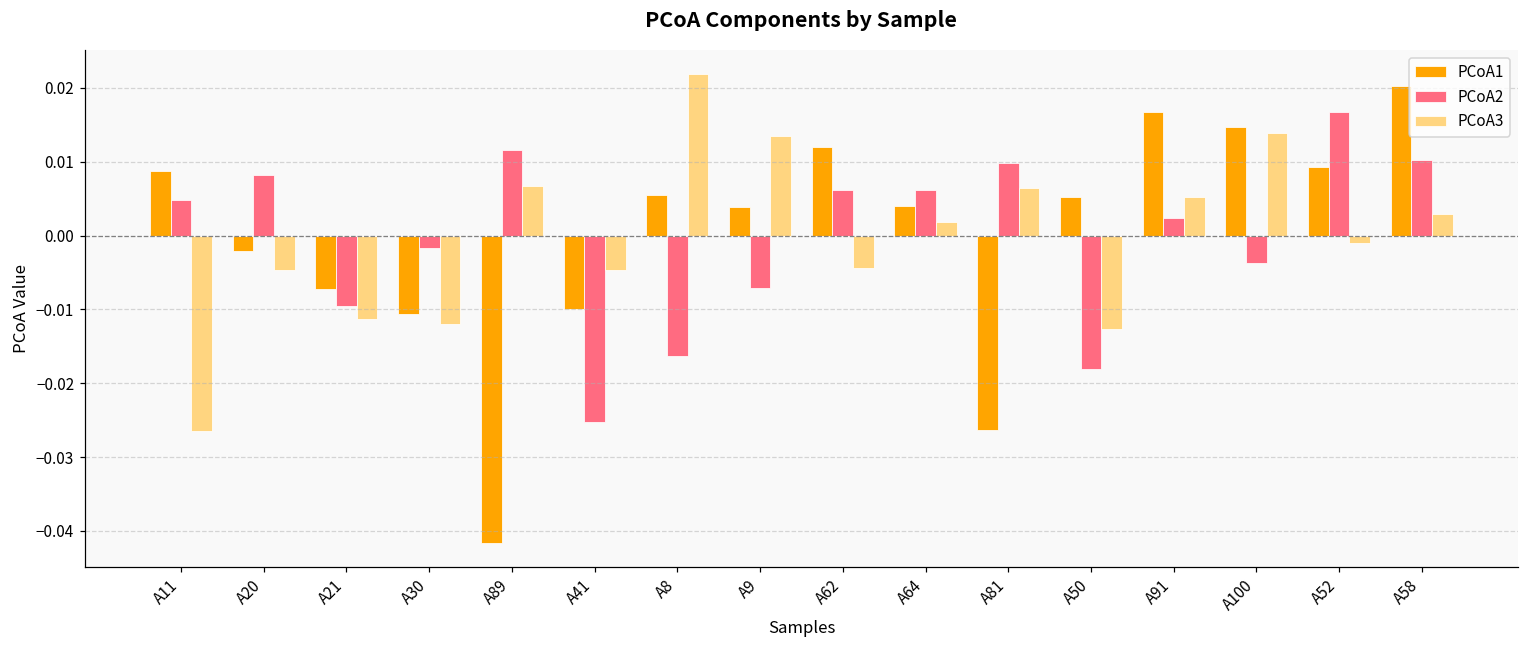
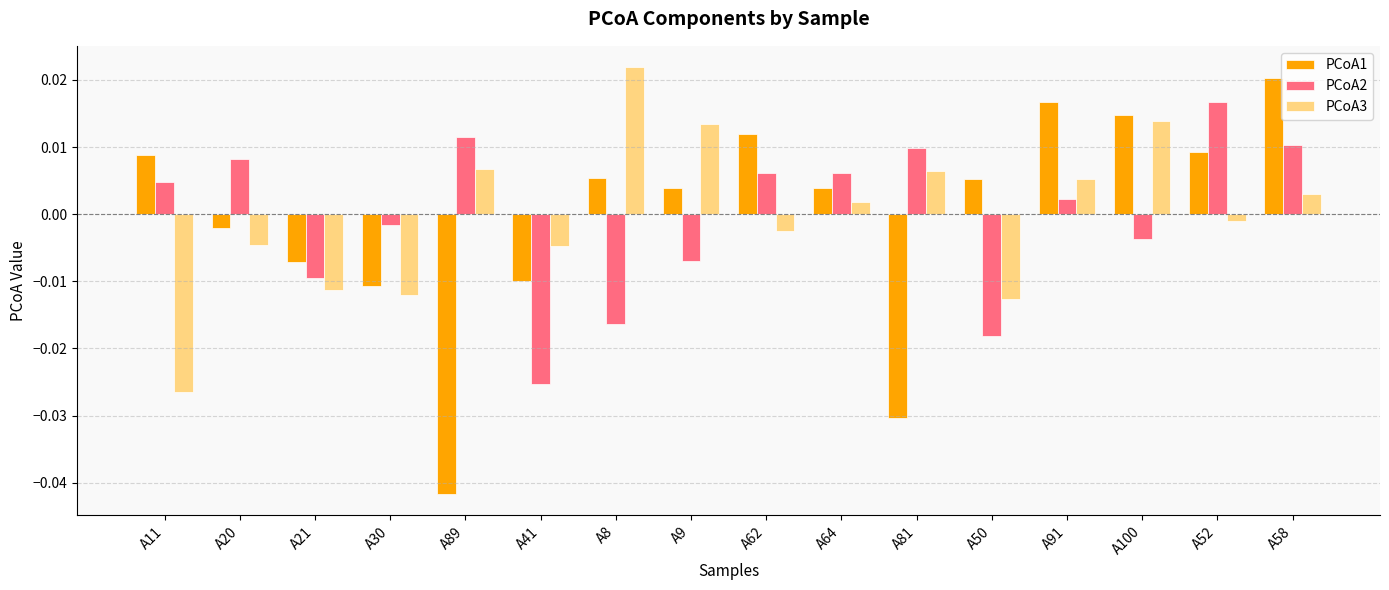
PCoA3, A62: -0.004 -> -0.002
PCoA1, A81: -0.026 -> -0.030
